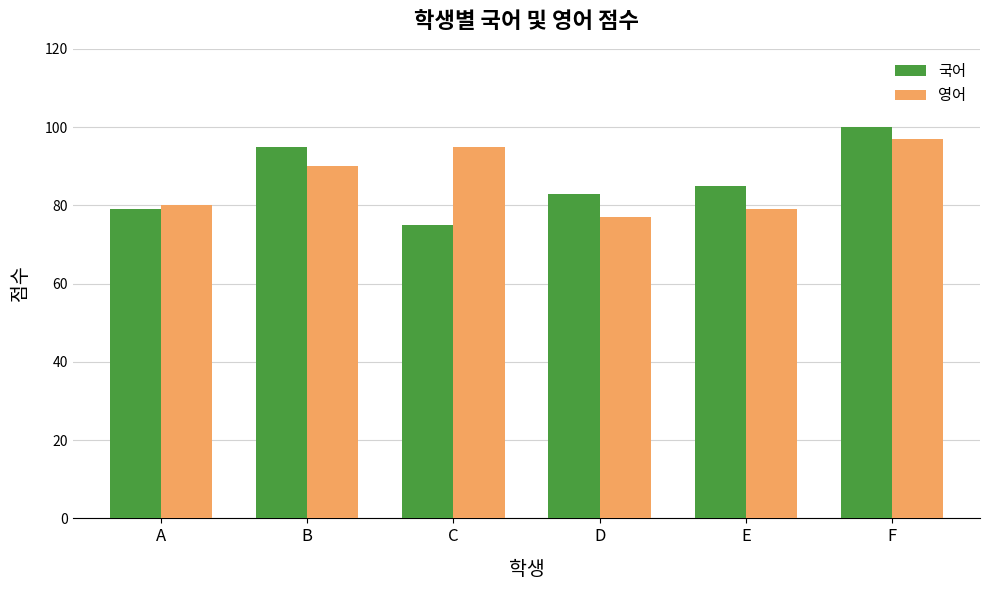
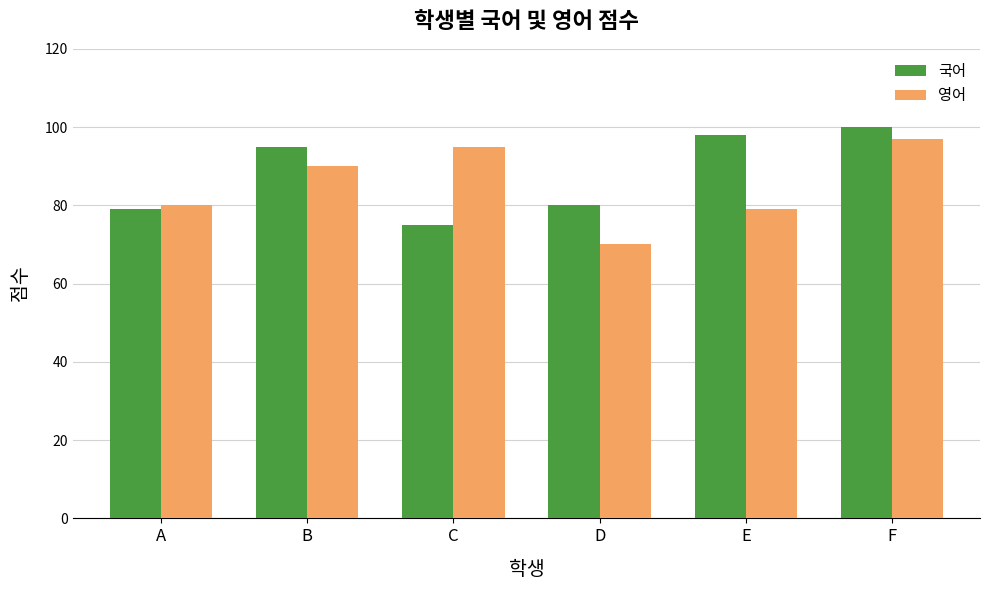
국어, D: 83 -> 80
영어, D: 77 -> 70
국어, E: 85 -> 98
